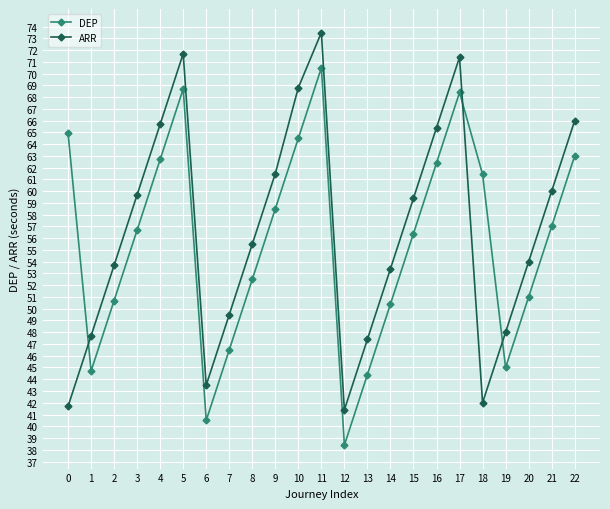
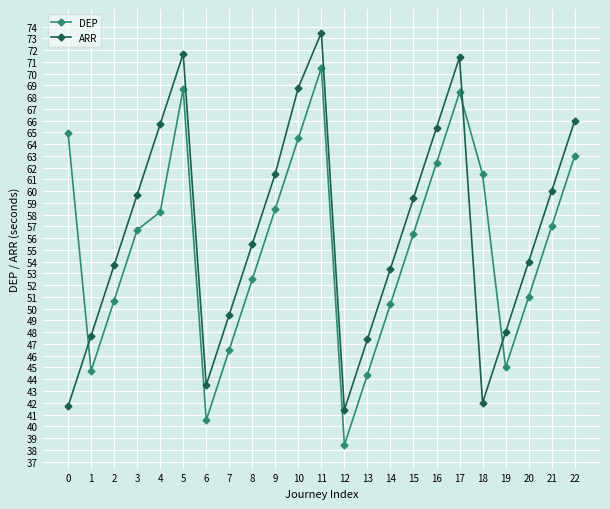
DEP, 4: 62.7 -> 58.2
